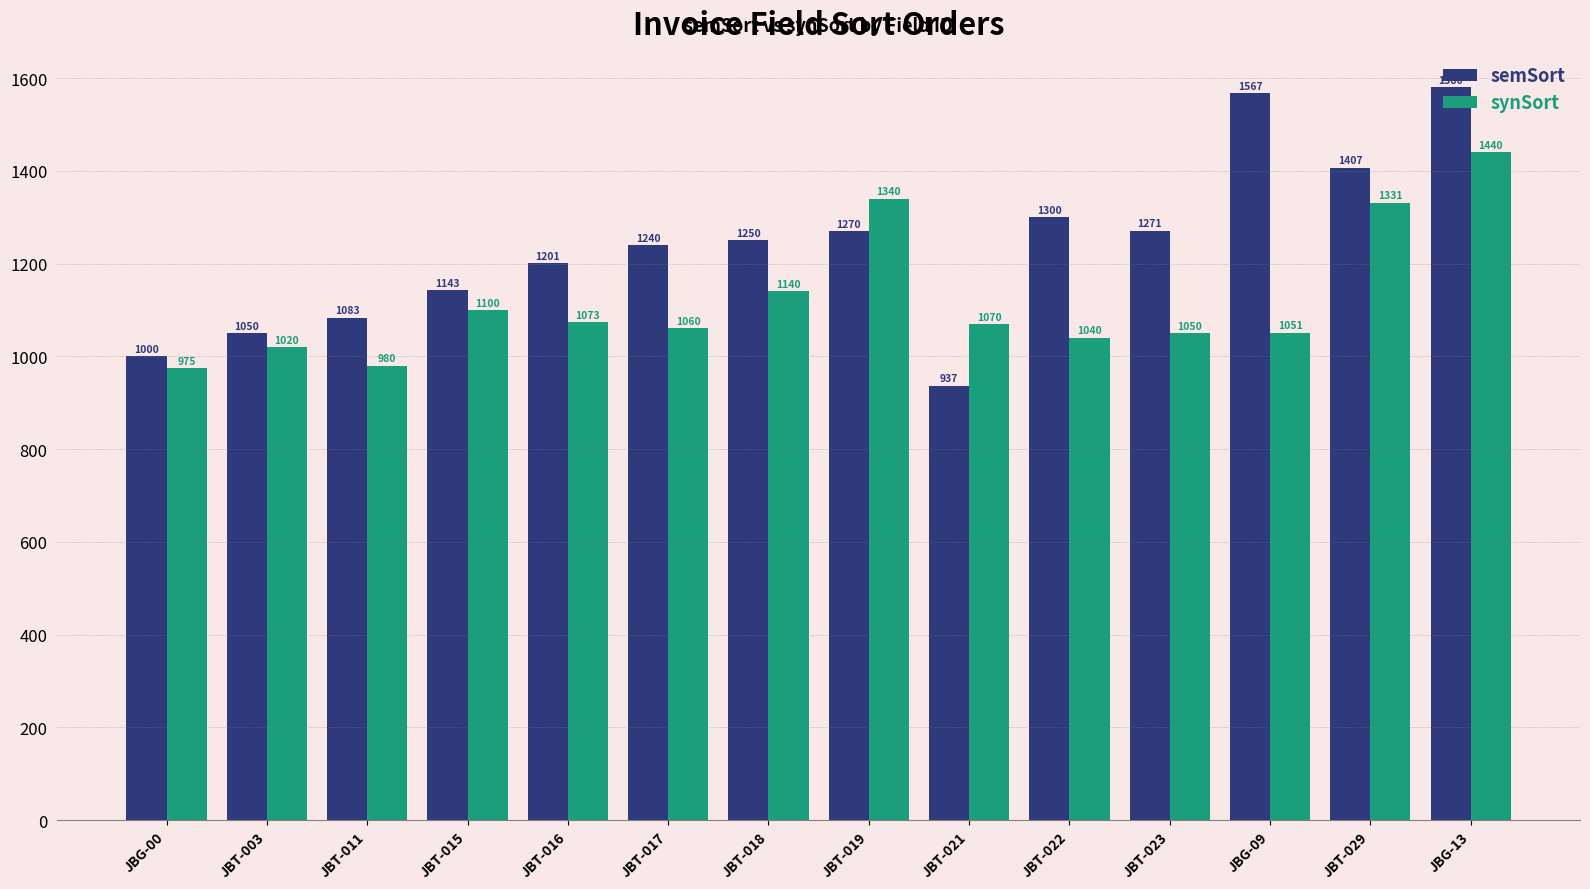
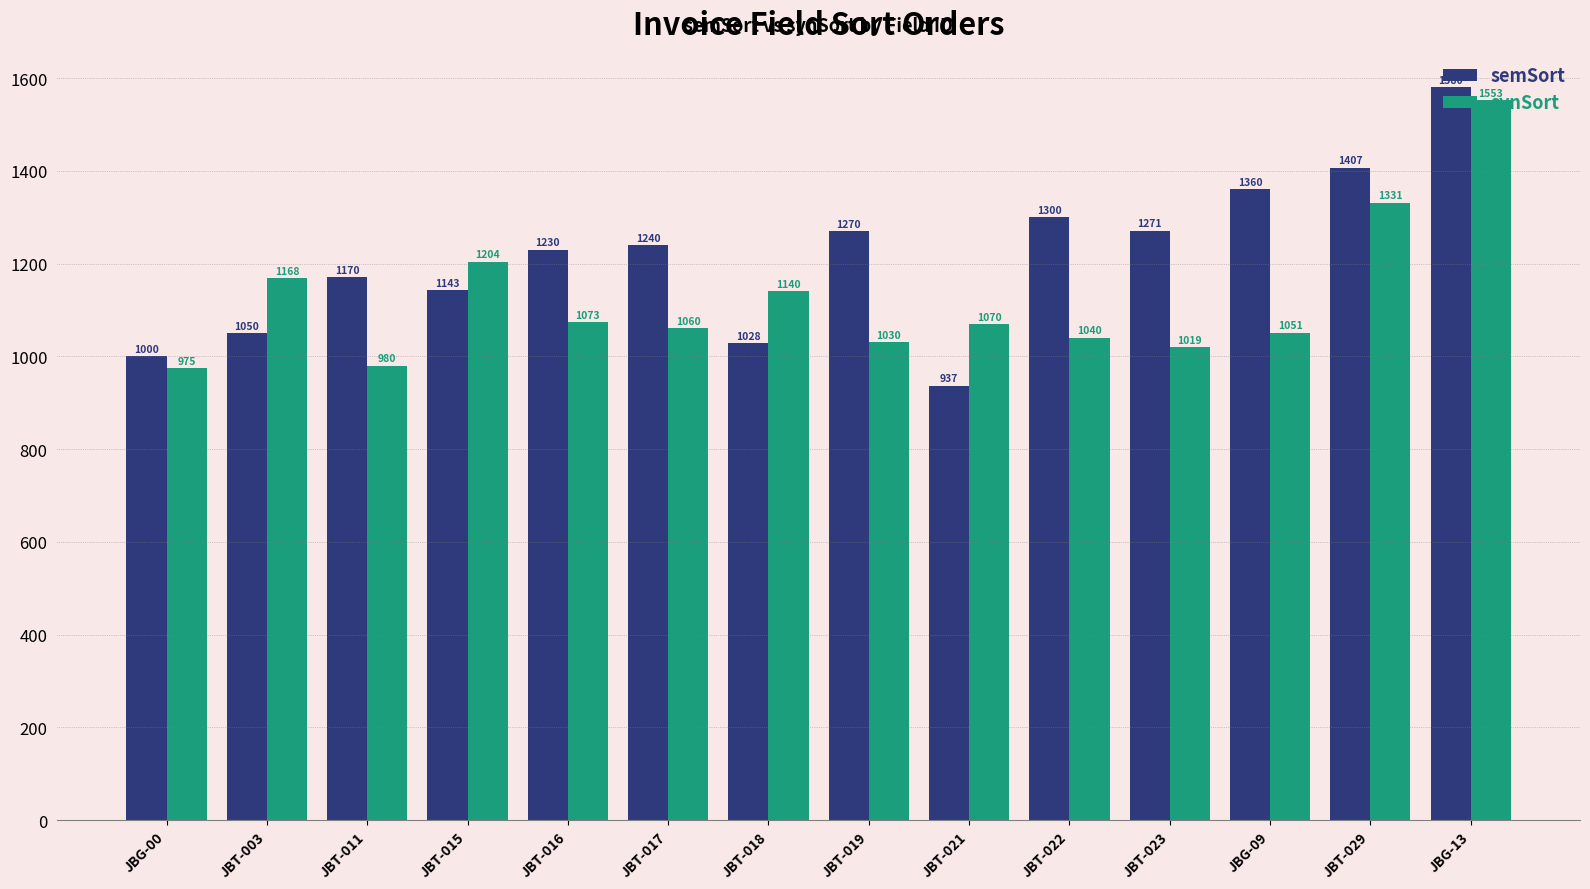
synSort, JBT-003: 1020 -> 1168
semSort, JBT-011: 1083 -> 1170
synSort, JBT-015: 1100 -> 1204
semSort, JBT-016: 1201 -> 1230
semSort, JBT-018: 1250 -> 1028
synSort, JBT-019: 1340 -> 1030
synSort, JBT-023: 1050 -> 1019
semSort, JBG-09: 1567 -> 1360
synSort, JBG-13: 1440 -> 1553
